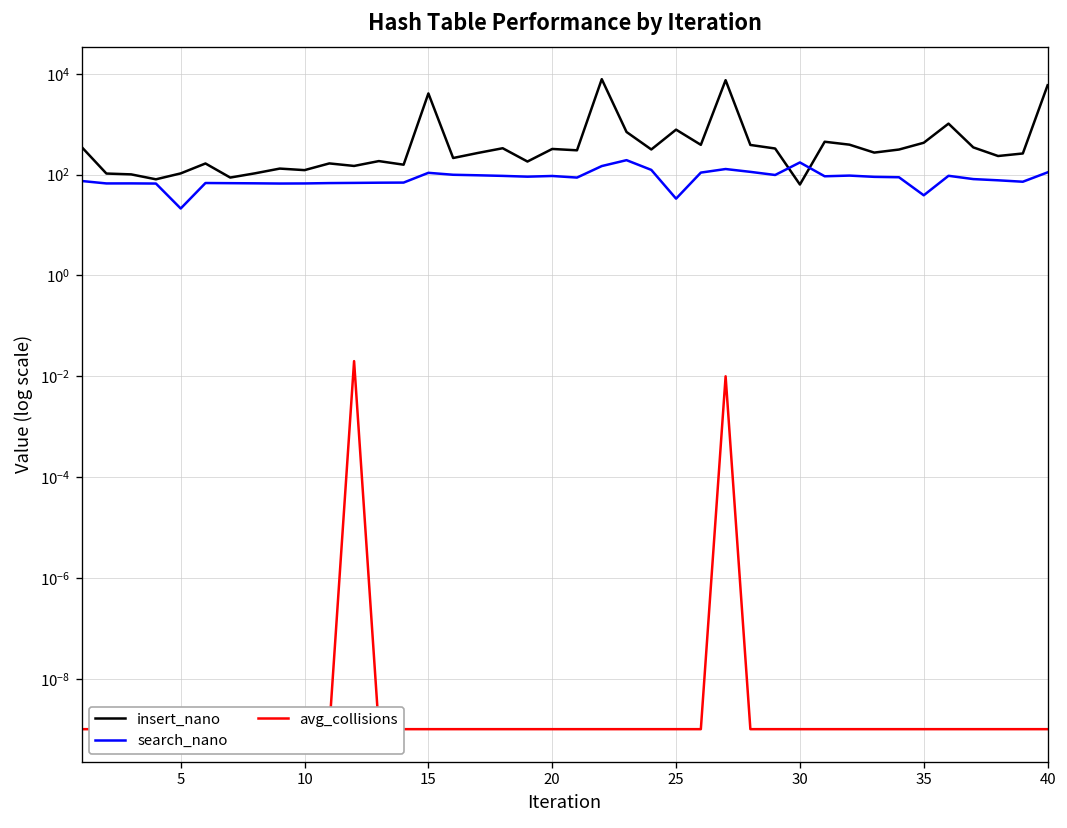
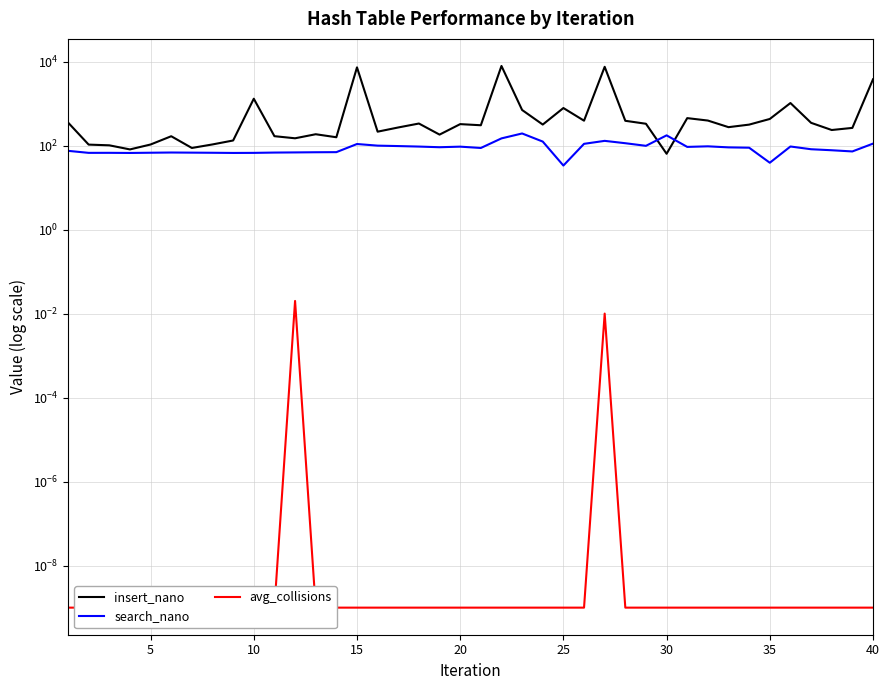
search_nano, 5: 20 -> 70
insert_nano, 10: 120 -> 1300
insert_nano, 15: 4000 -> 7000
insert_nano, 40: 6000 -> 4000
